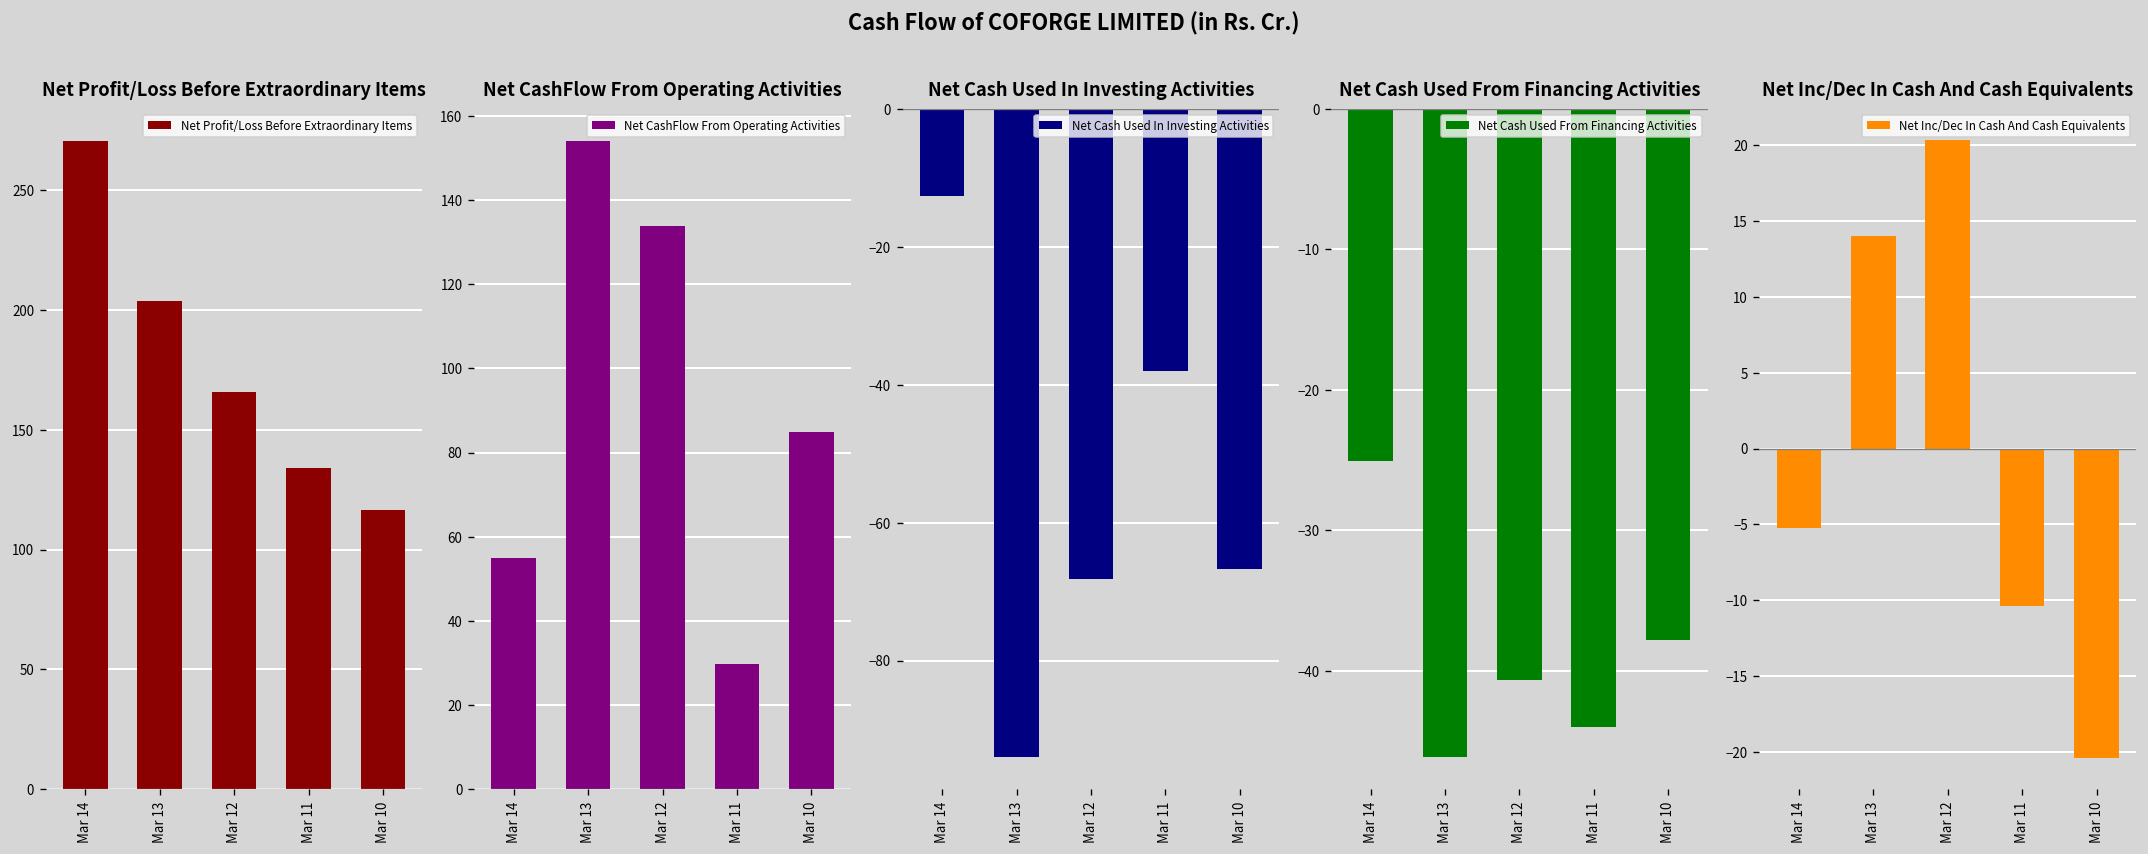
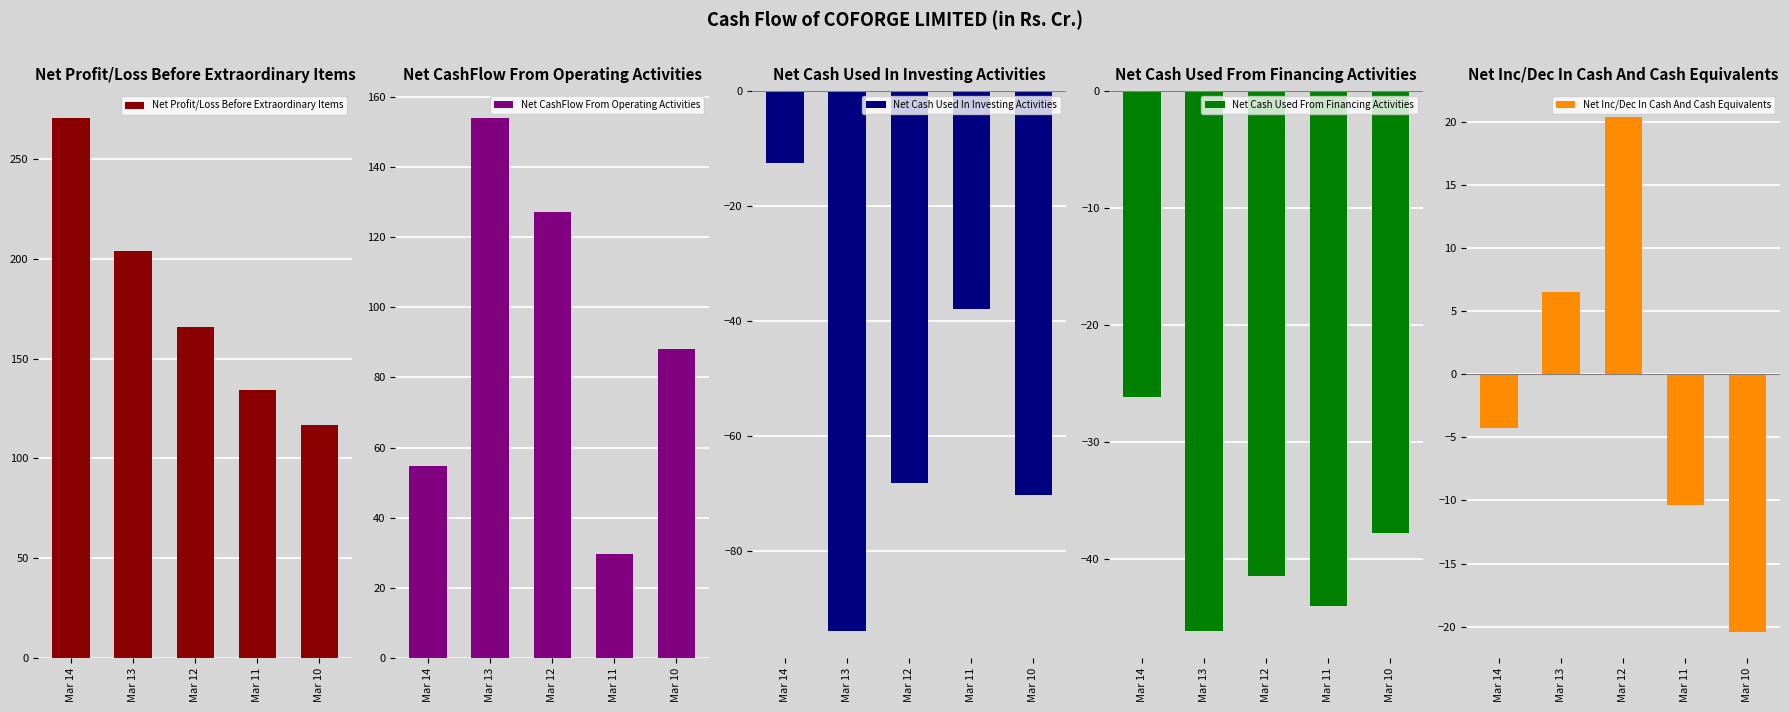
Net CashFlow From Operating Activities, Mar 12: 134 -> 127
Net CashFlow From Operating Activities, Mar 10: 85 -> 88
Net Cash Used In Investing Activities, Mar 10: -67 -> -70
Net Cash Used From Financing Activities, Mar 14: -25.1 -> -26.2
Net Cash Used From Financing Activities, Mar 12: -40.7 -> -41.5
Net Inc/Dec In Cash And Cash Equivalents, Mar 14: -5.2 -> -4.3
Net Inc/Dec In Cash And Cash Equivalents, Mar 13: 14.0 -> 6.5
